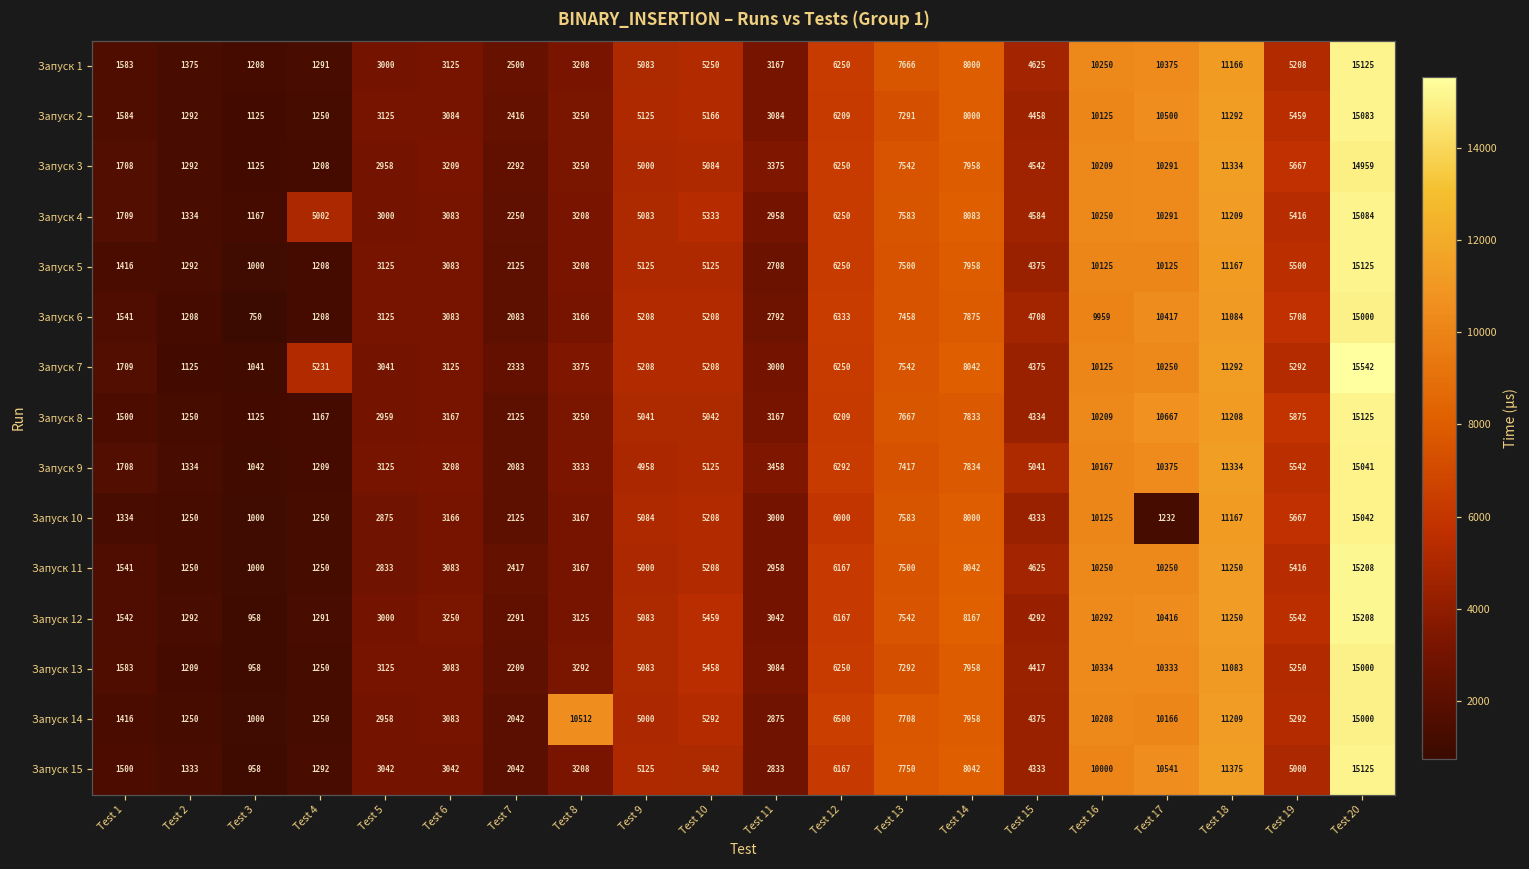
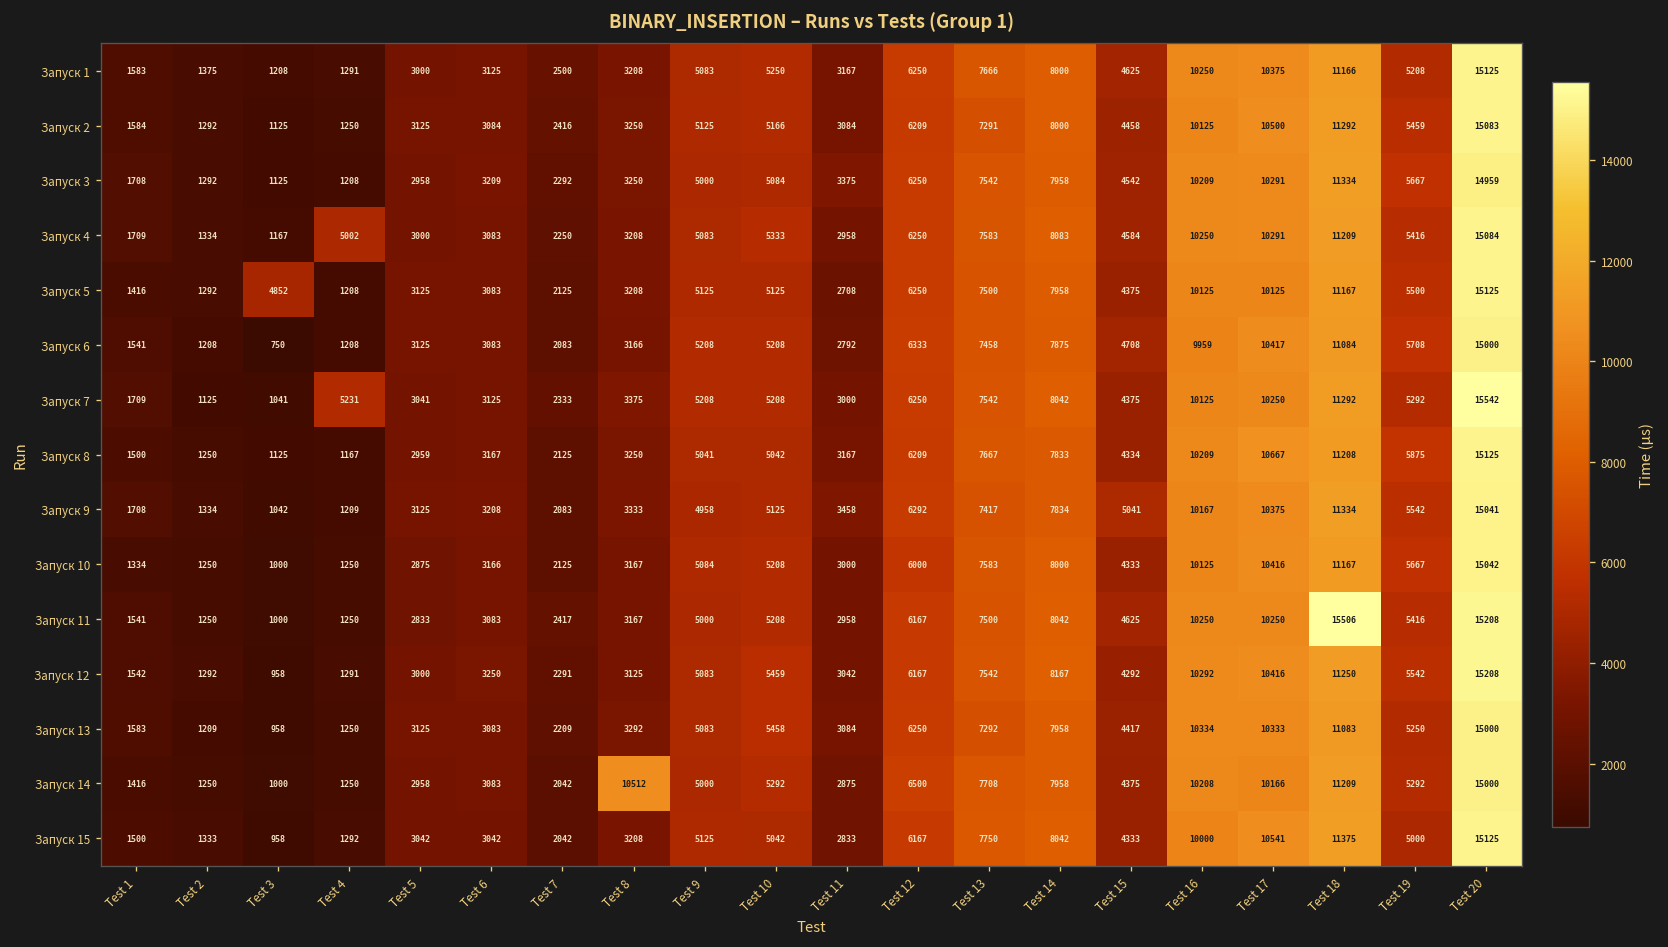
Запуск 5, Test 3: 1000 -> 4852
Запуск 10, Test 17: 1232 -> 10416
Запуск 11, Test 18: 11250 -> 15506
